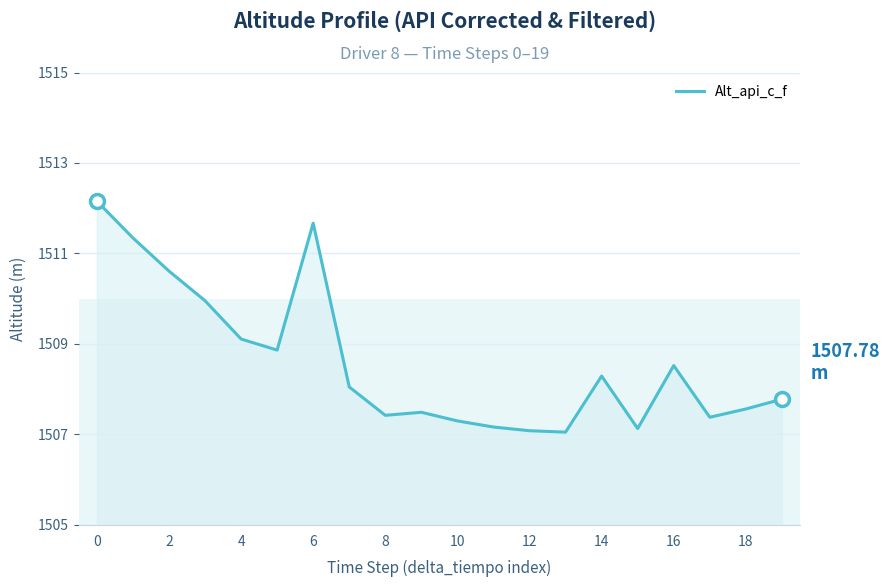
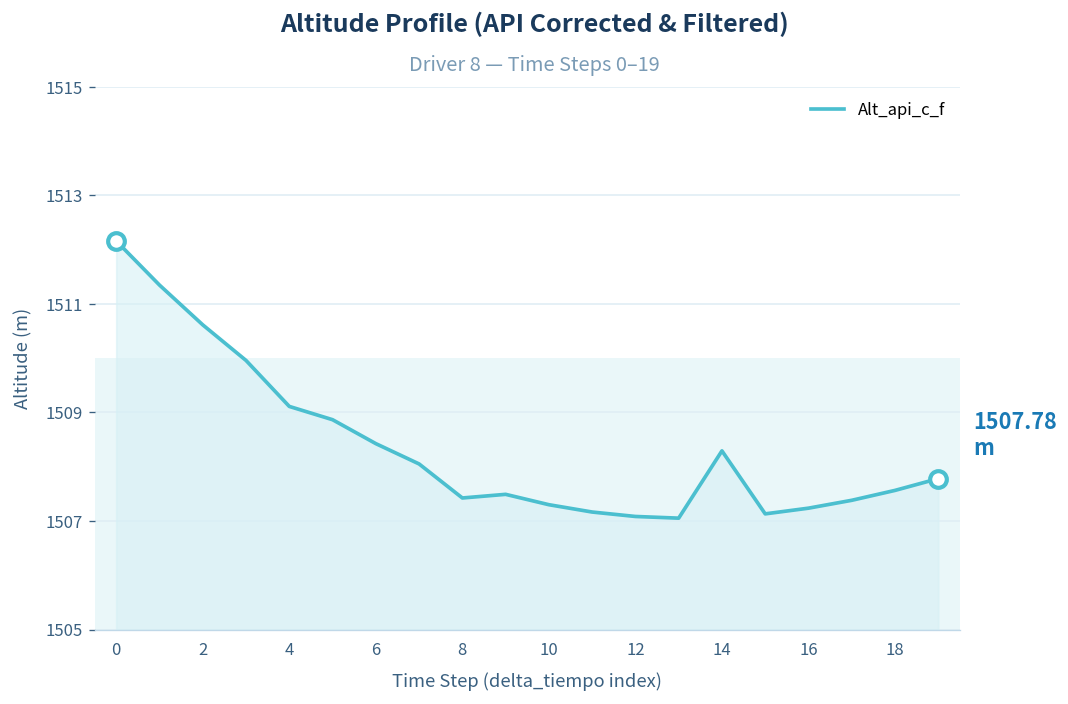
Alt_api_c_f, 6: 1511.7 -> 1508.4
Alt_api_c_f, 16: 1508.5 -> 1507.2
